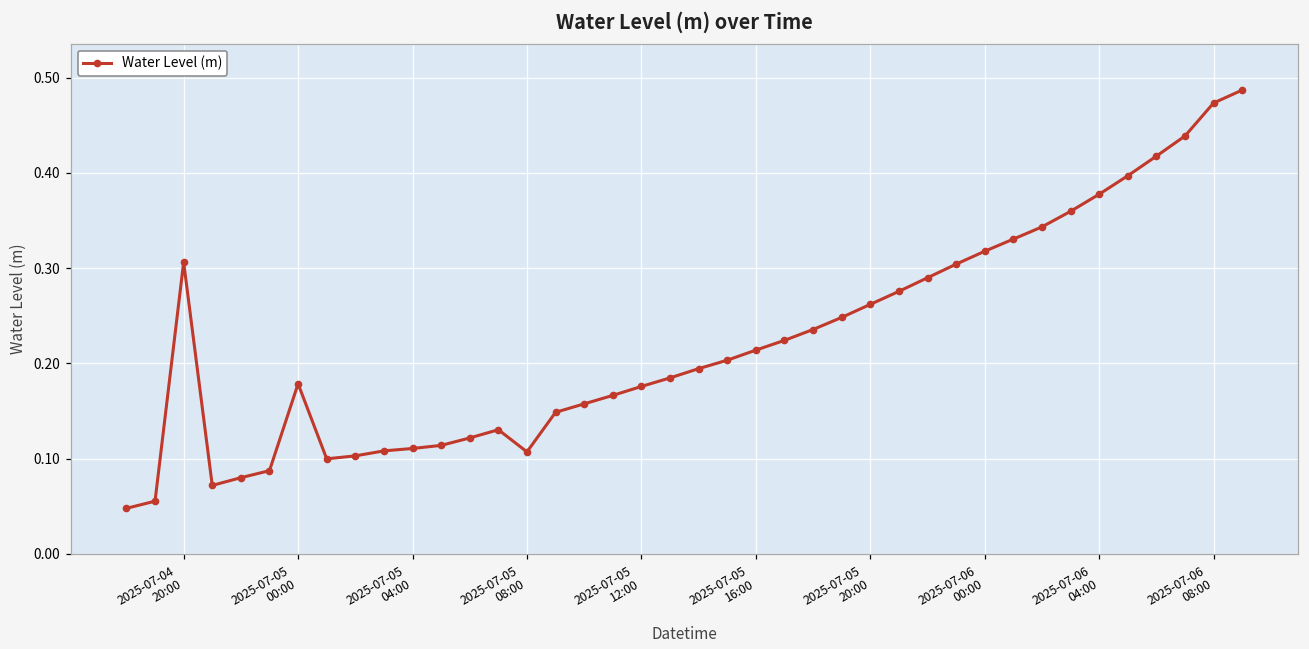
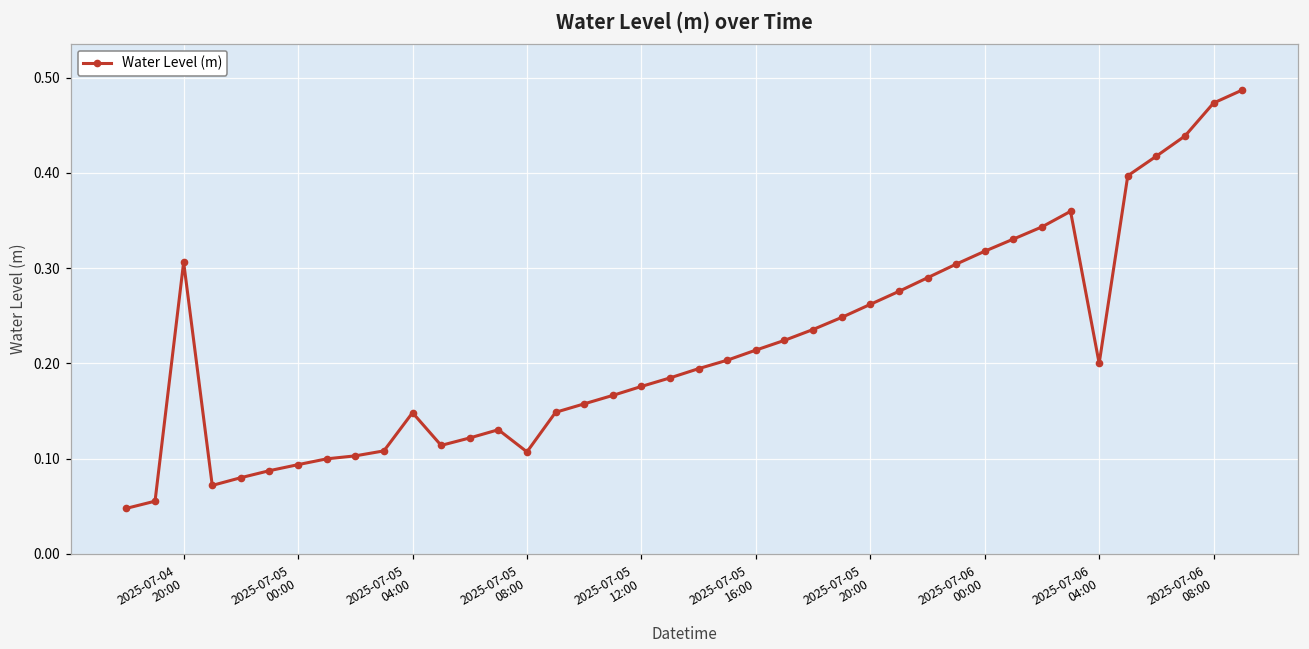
2025-07-05 00:00: 0.18 -> 0.09
2025-07-05 04:00: 0.11 -> 0.15
2025-07-06 04:00: 0.38 -> 0.20
